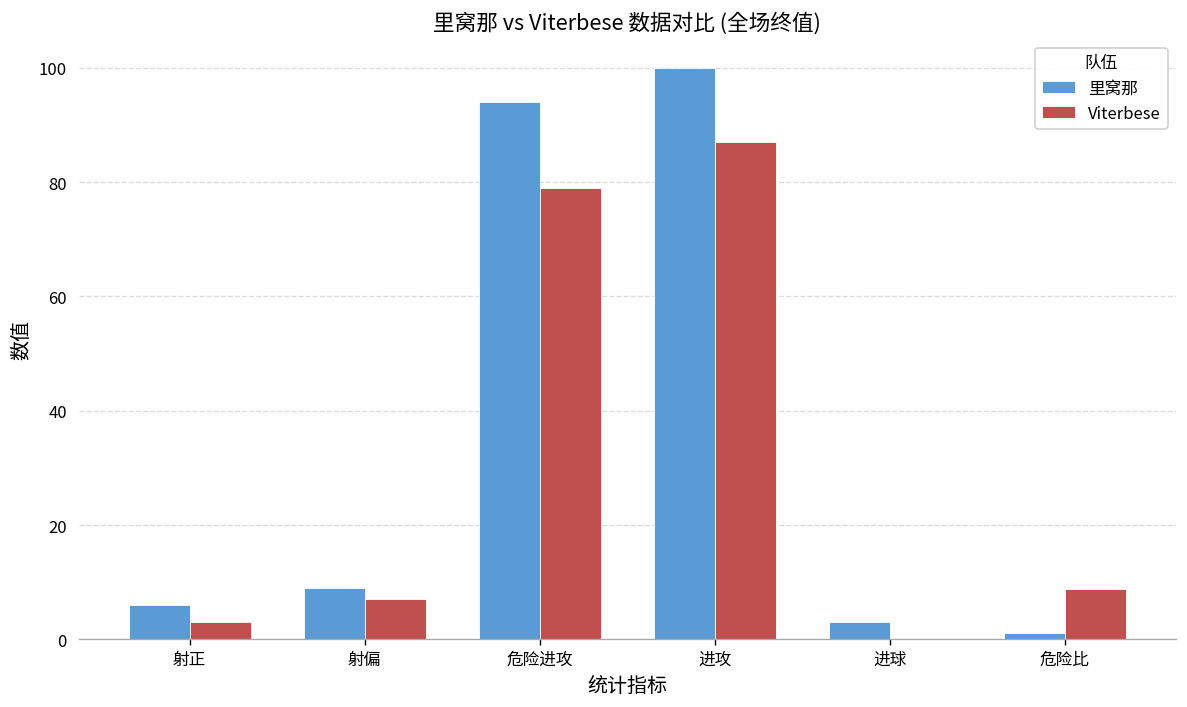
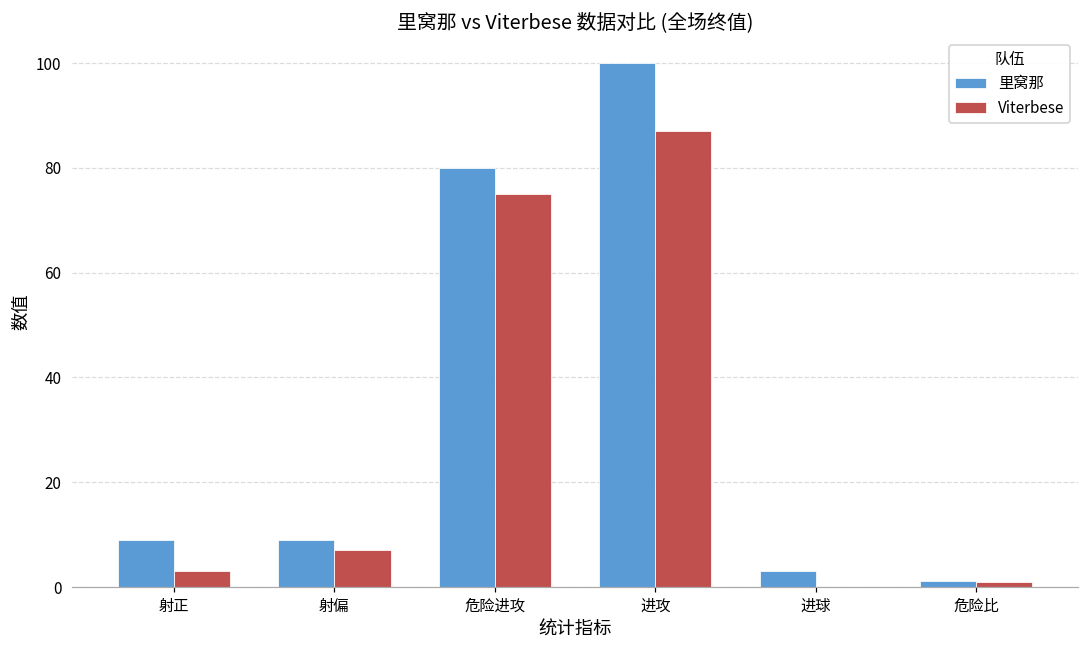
里窝那, 射正: 6 -> 9
里窝那, 危险进攻: 94 -> 80
Viterbese, 危险进攻: 79 -> 75
Viterbese, 危险比: 9 -> 1
